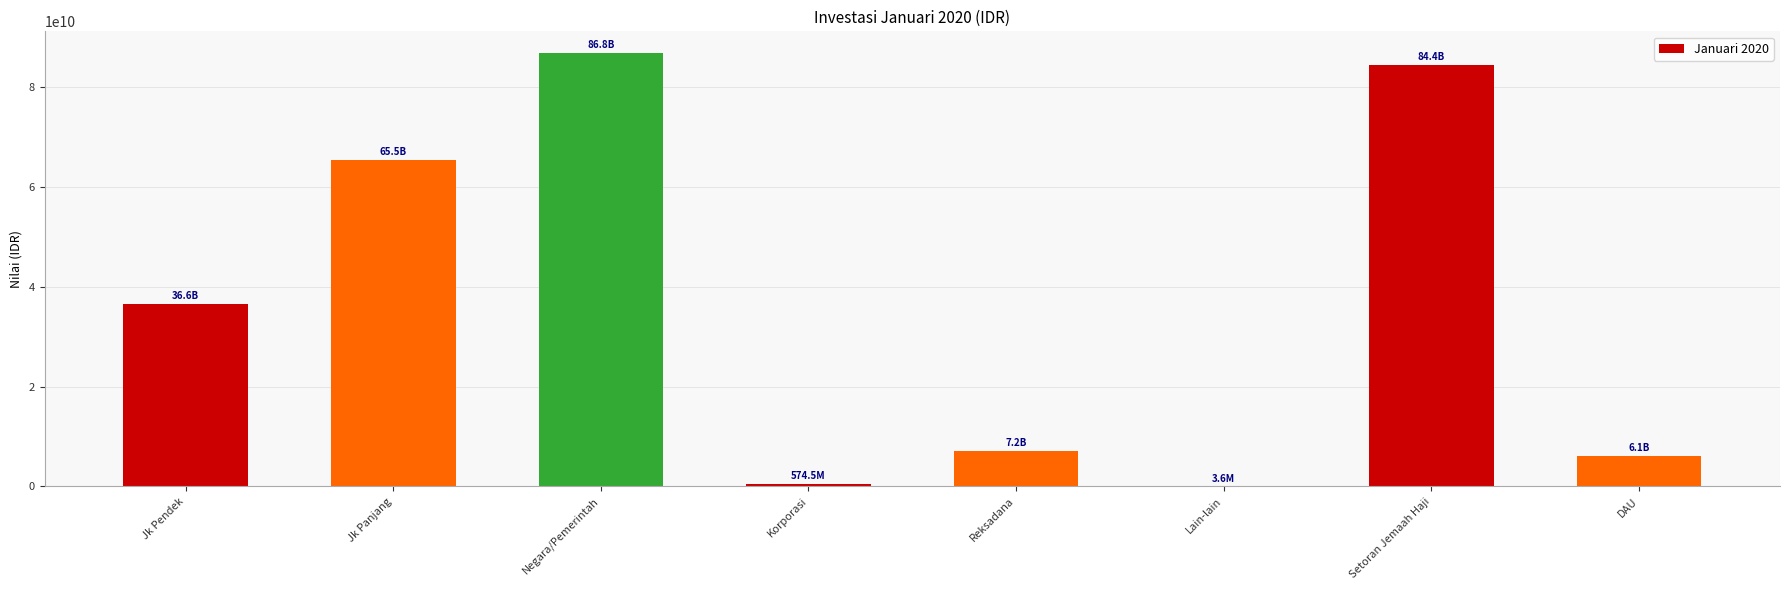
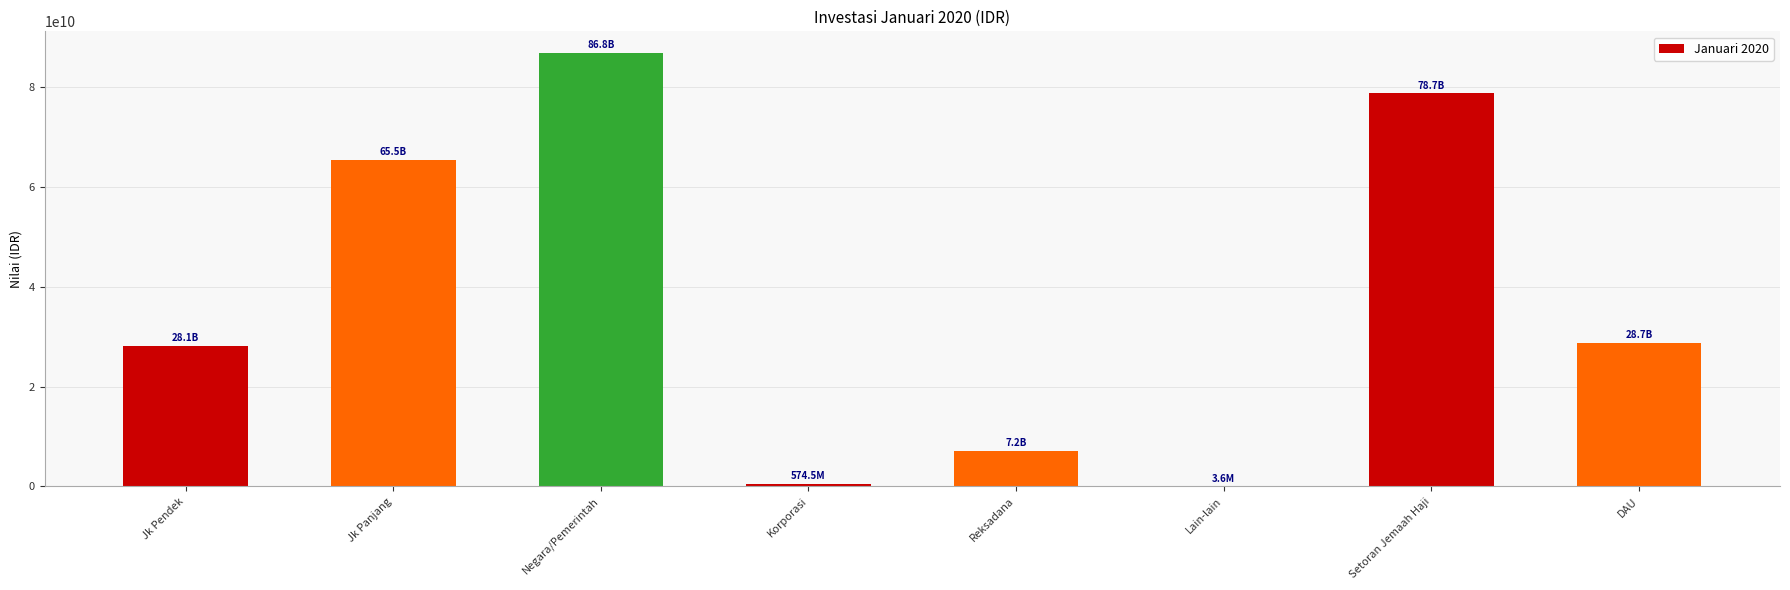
Jk Pendek: 36.6B -> 28.1B
Setoran Jemaah Haji: 84.4B -> 78.7B
DAU: 6.1B -> 28.7B
